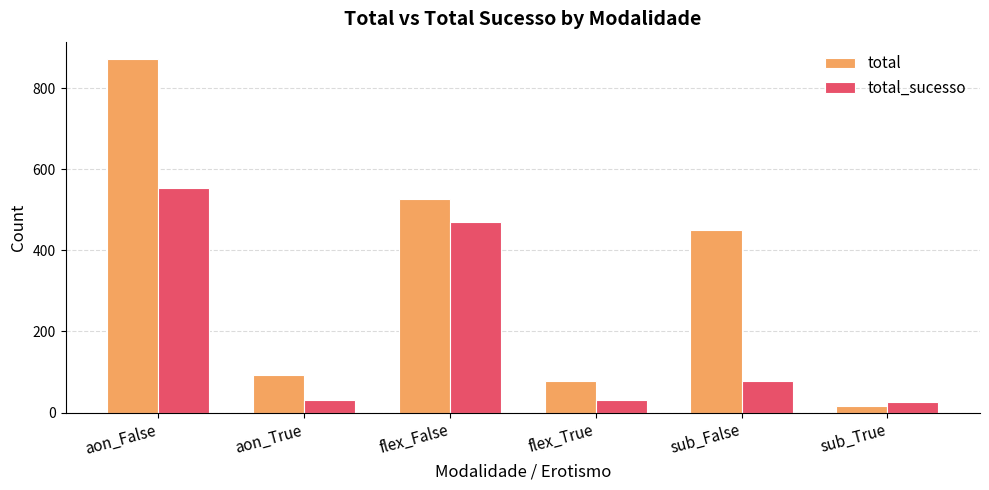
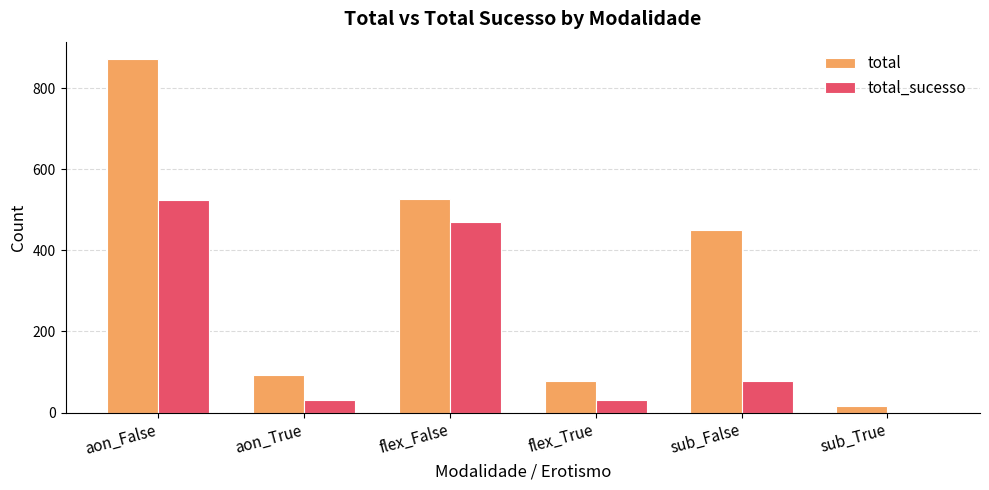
total_sucesso, aon_False: 550 -> 520
total_sucesso, sub_True: 30 -> 0
